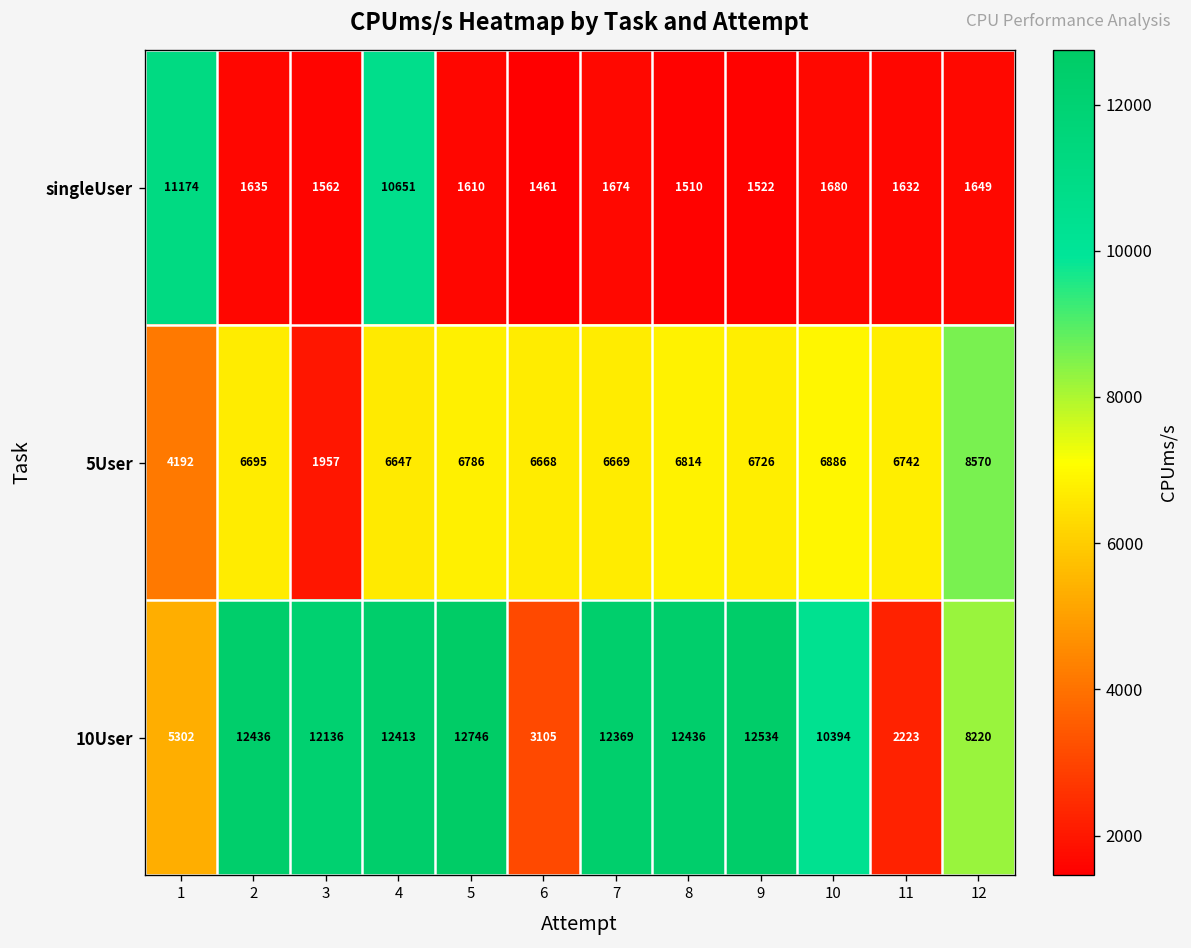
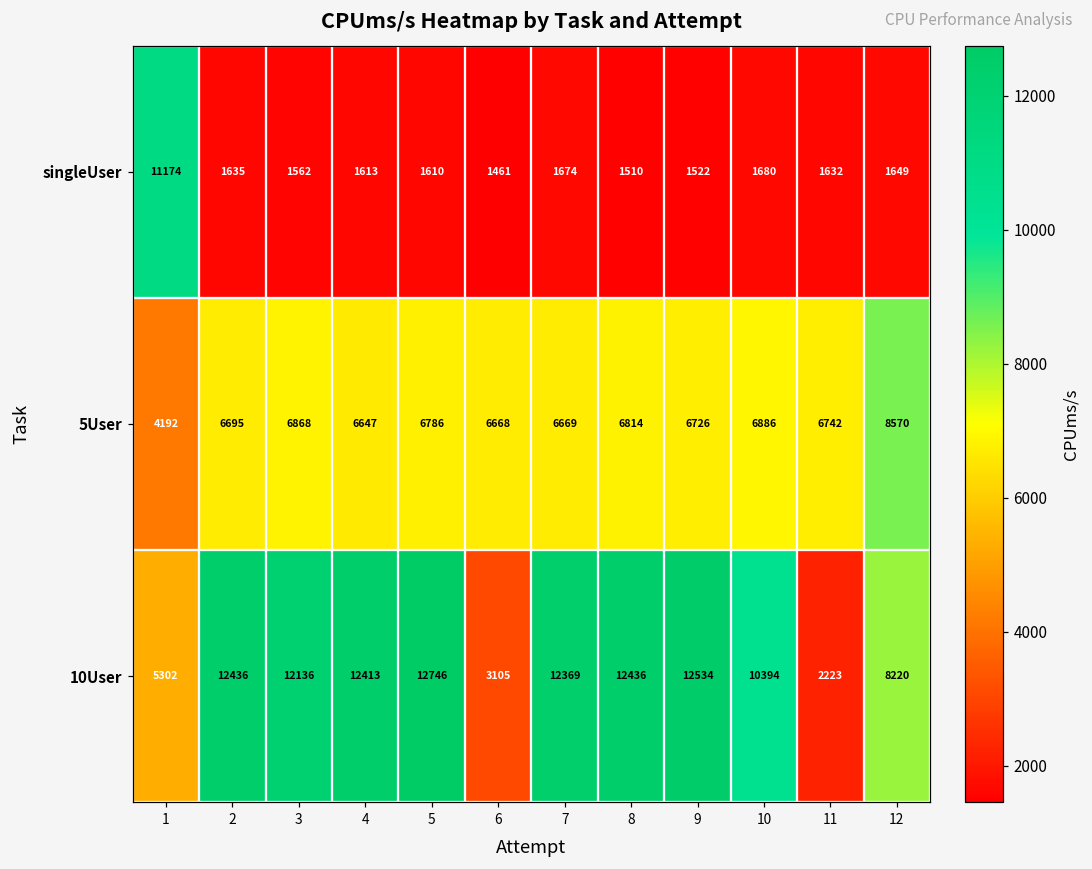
singleUser, 4: 10651 -> 1613
5User, 3: 1957 -> 6868
